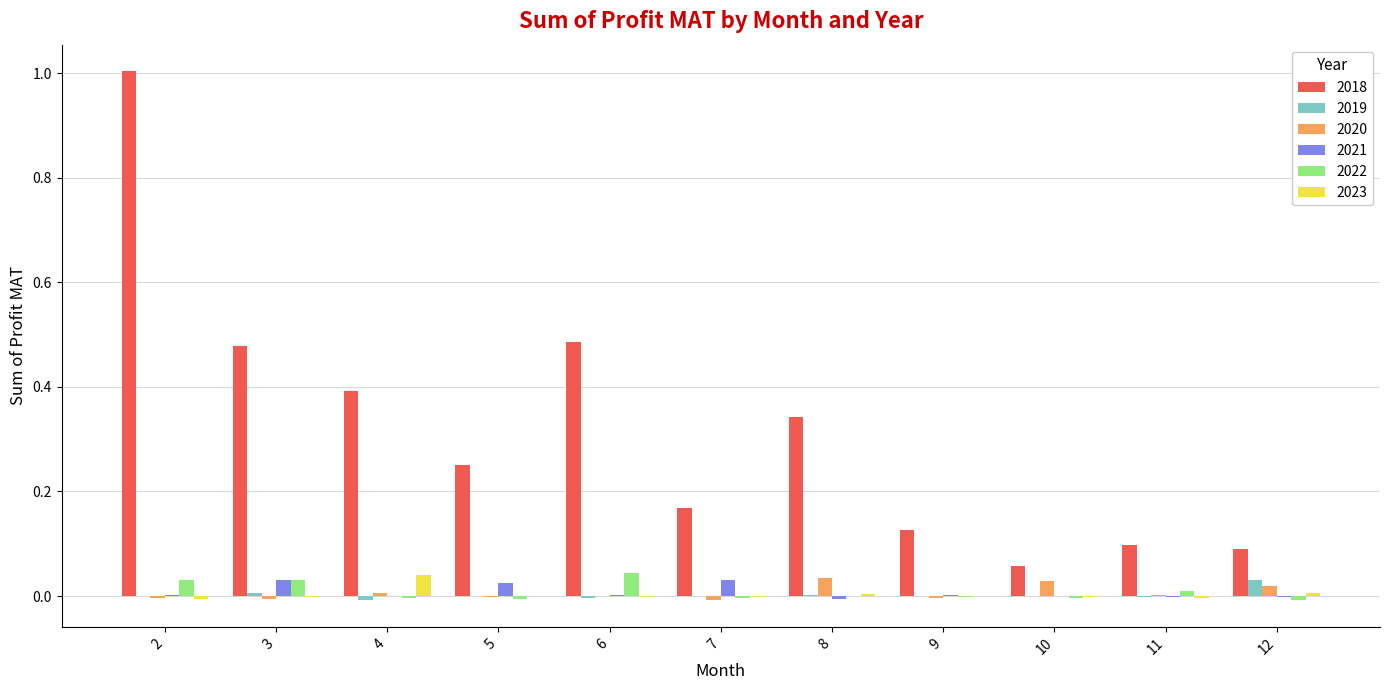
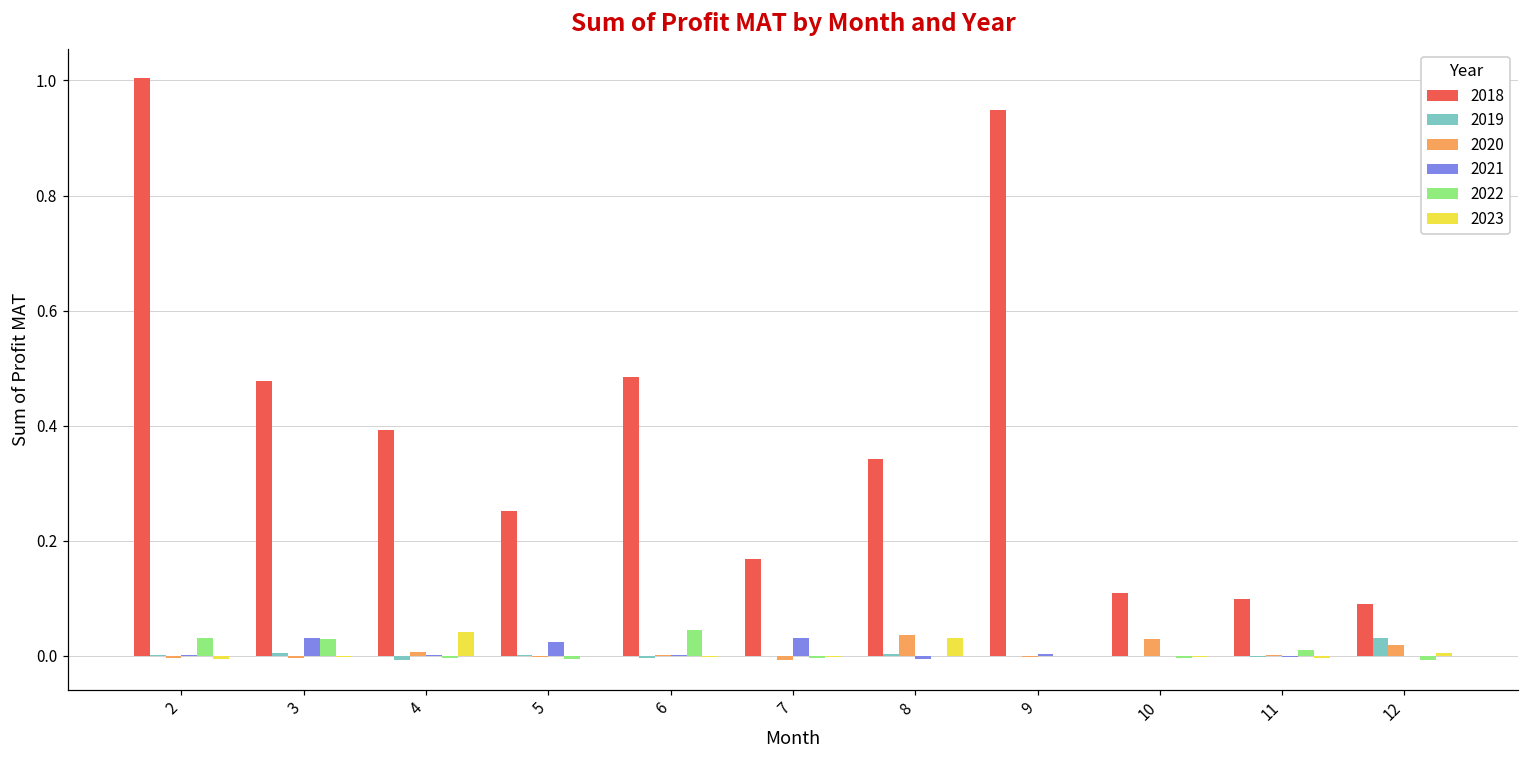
2023, 8: 0.00 -> 0.03
2018, 9: 0.13 -> 0.95
2018, 10: 0.06 -> 0.11
